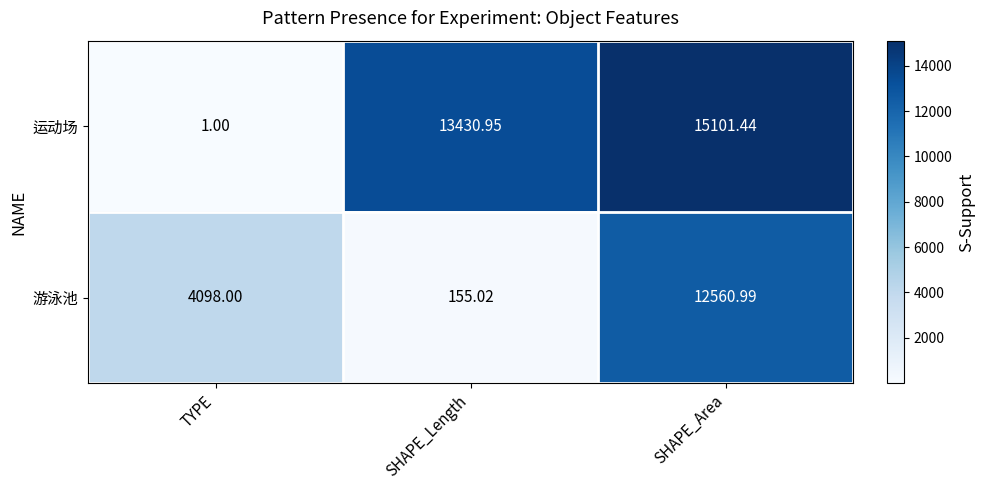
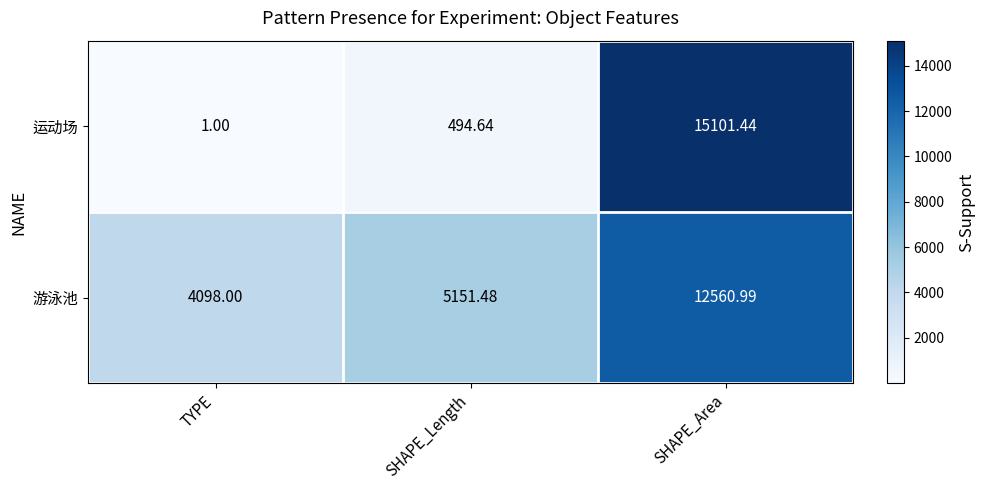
运动场, SHAPE_Length: 13430.95 -> 494.64
游泳池, SHAPE_Length: 155.02 -> 5151.48
